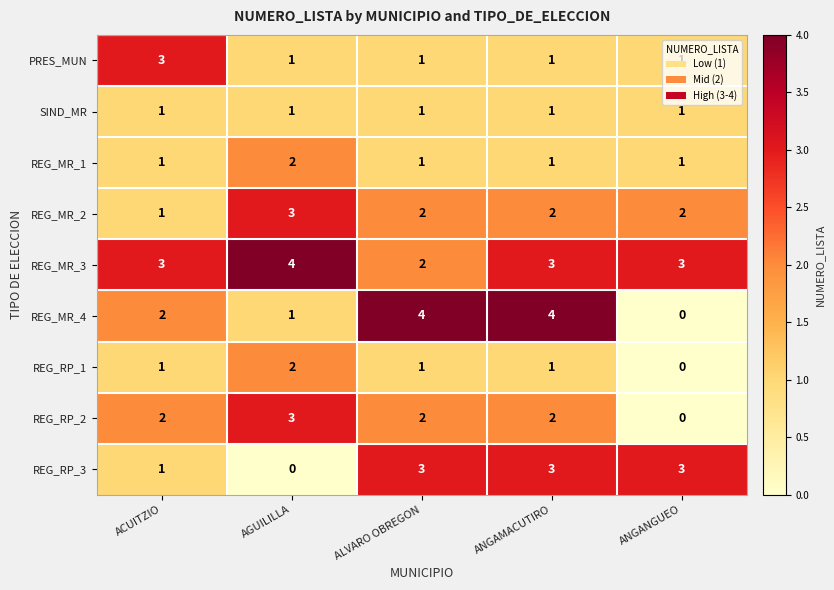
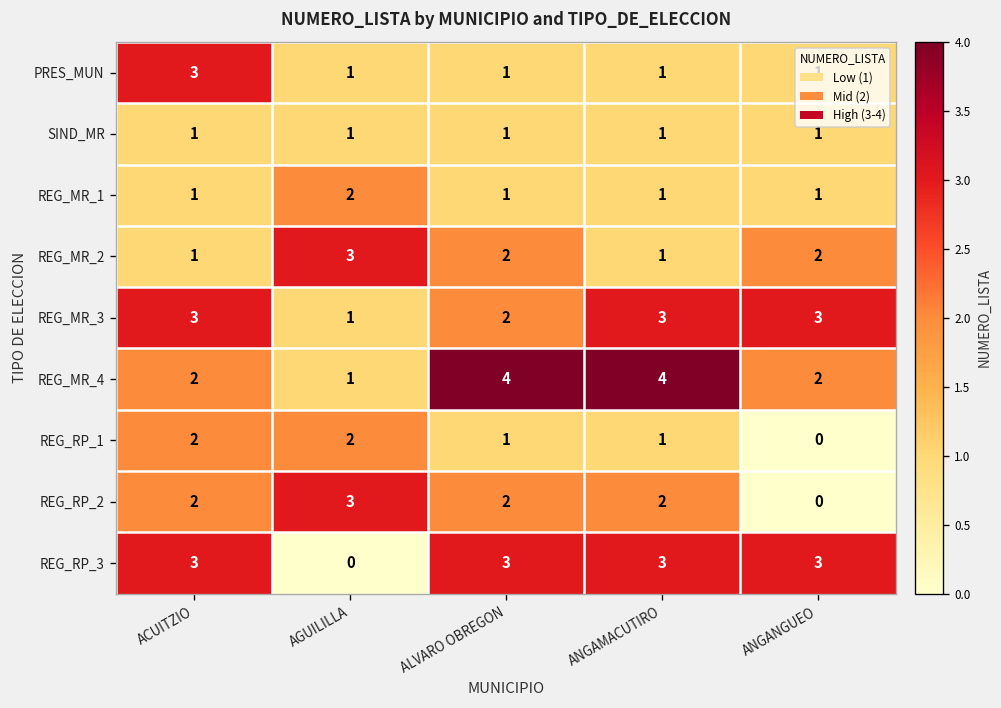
REG_MR_2, ANGAMACUTIRO: 2 -> 1
REG_MR_3, AGUILILLA: 4 -> 1
REG_MR_4, ANGANGUEO: 0 -> 2
REG_RP_1, ACUITZIO: 1 -> 2
REG_RP_3, ACUITZIO: 1 -> 3
